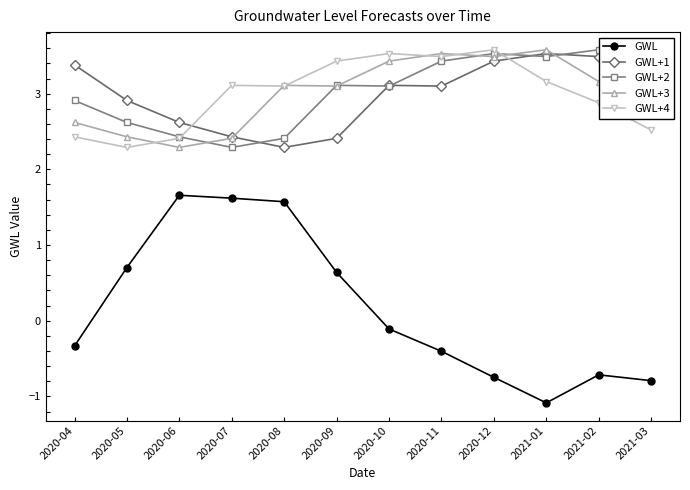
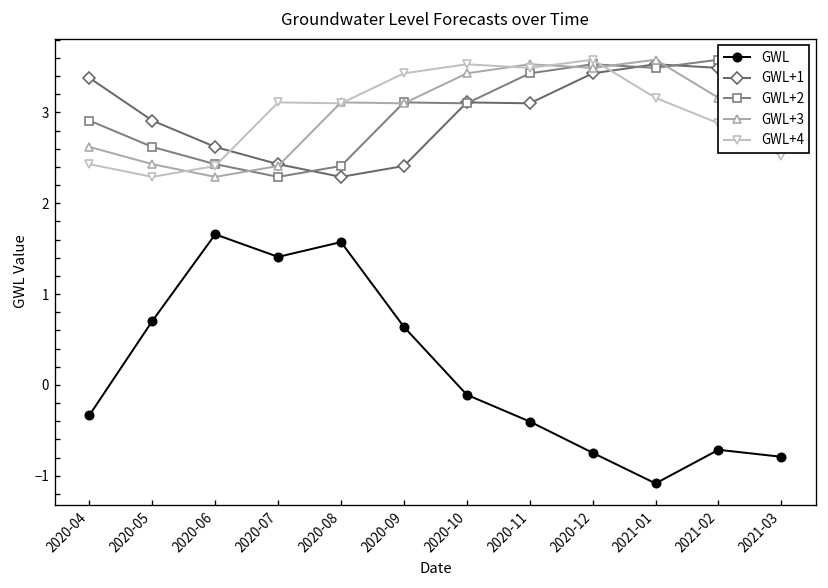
GWL, 2020-07: 1.6 -> 1.4
